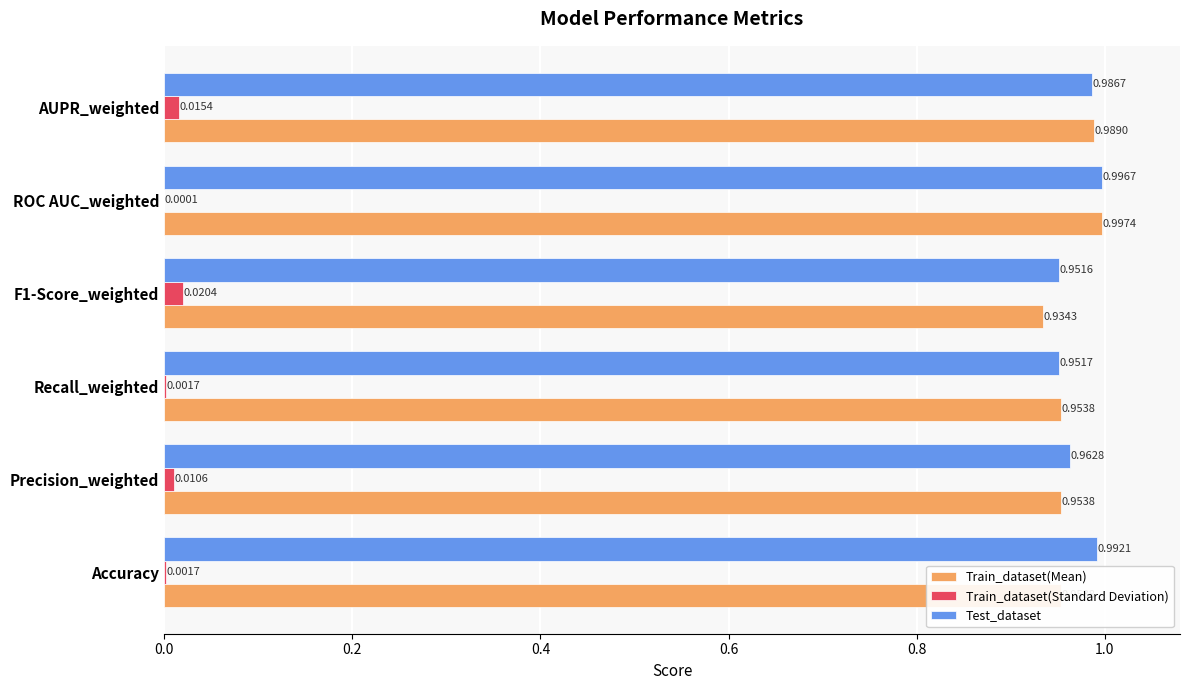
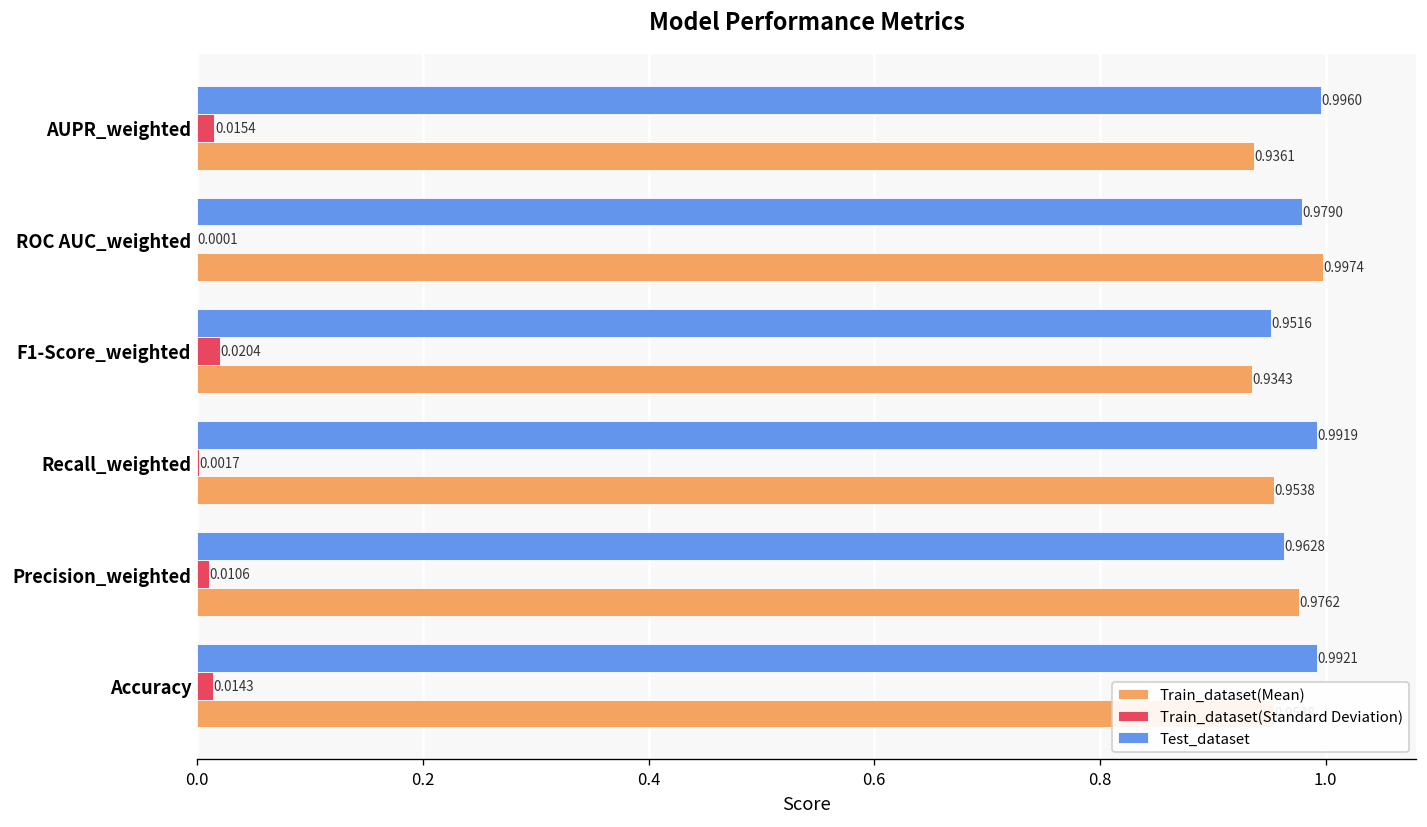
Test_dataset, AUPR_weighted: 0.9867 -> 0.9960
Train_dataset(Mean), AUPR_weighted: 0.9890 -> 0.9361
Test_dataset, ROC AUC_weighted: 0.9967 -> 0.9790
Test_dataset, Recall_weighted: 0.9517 -> 0.9919
Train_dataset(Mean), Precision_weighted: 0.9538 -> 0.9762
Train_dataset(Standard Deviation), Accuracy: 0.0017 -> 0.0143
